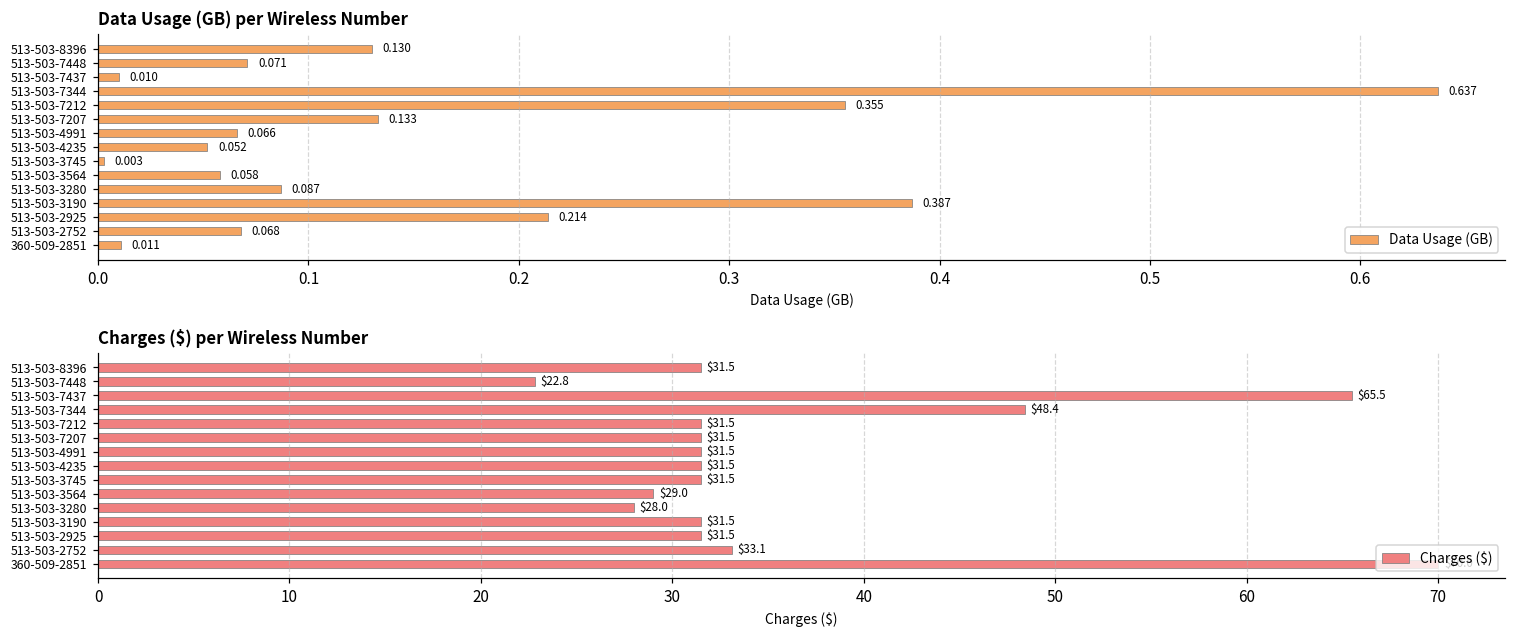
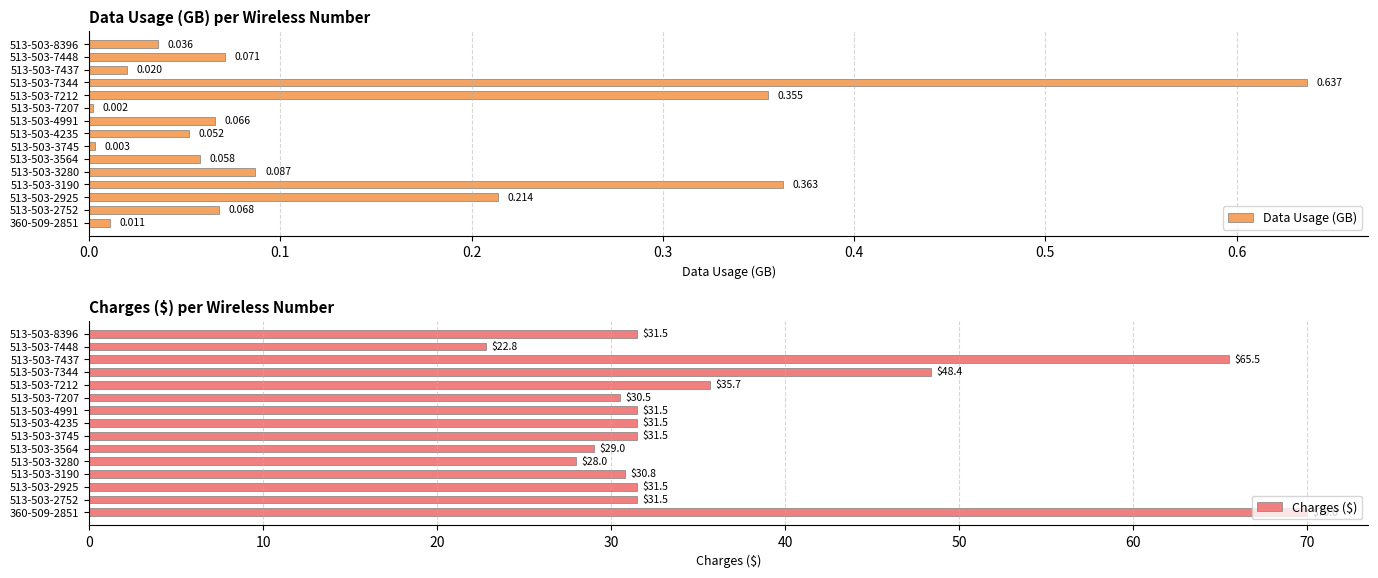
Data Usage (GB) per Wireless Number, 513-503-8396: 0.130 -> 0.036
Data Usage (GB) per Wireless Number, 513-503-7437: 0.010 -> 0.020
Data Usage (GB) per Wireless Number, 513-503-7207: 0.133 -> 0.002
Data Usage (GB) per Wireless Number, 513-503-3190: 0.387 -> 0.363
Charges ($) per Wireless Number, 513-503-7212: $31.5 -> $35.7
Charges ($) per Wireless Number, 513-503-7207: $31.5 -> $30.5
Charges ($) per Wireless Number, 513-503-3190: $31.5 -> $30.8
Charges ($) per Wireless Number, 513-503-2752: $33.1 -> $31.5
